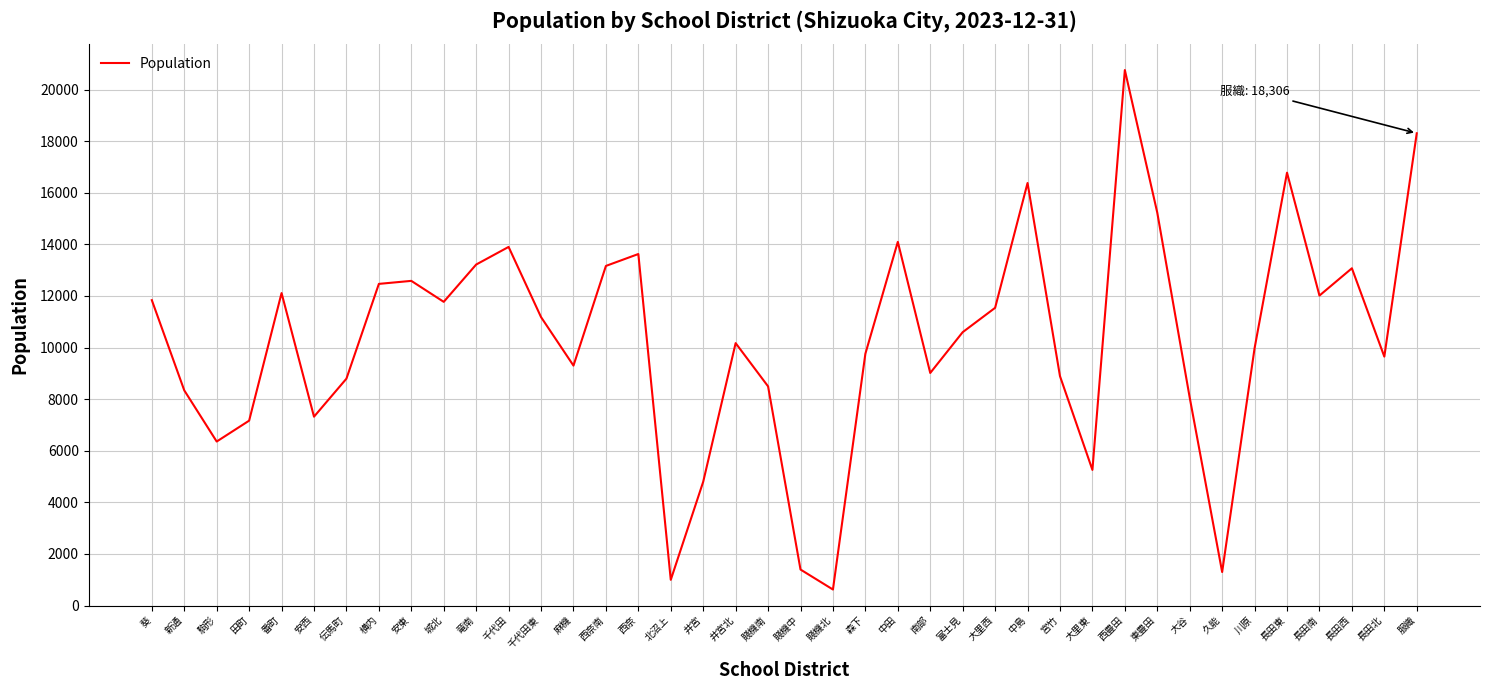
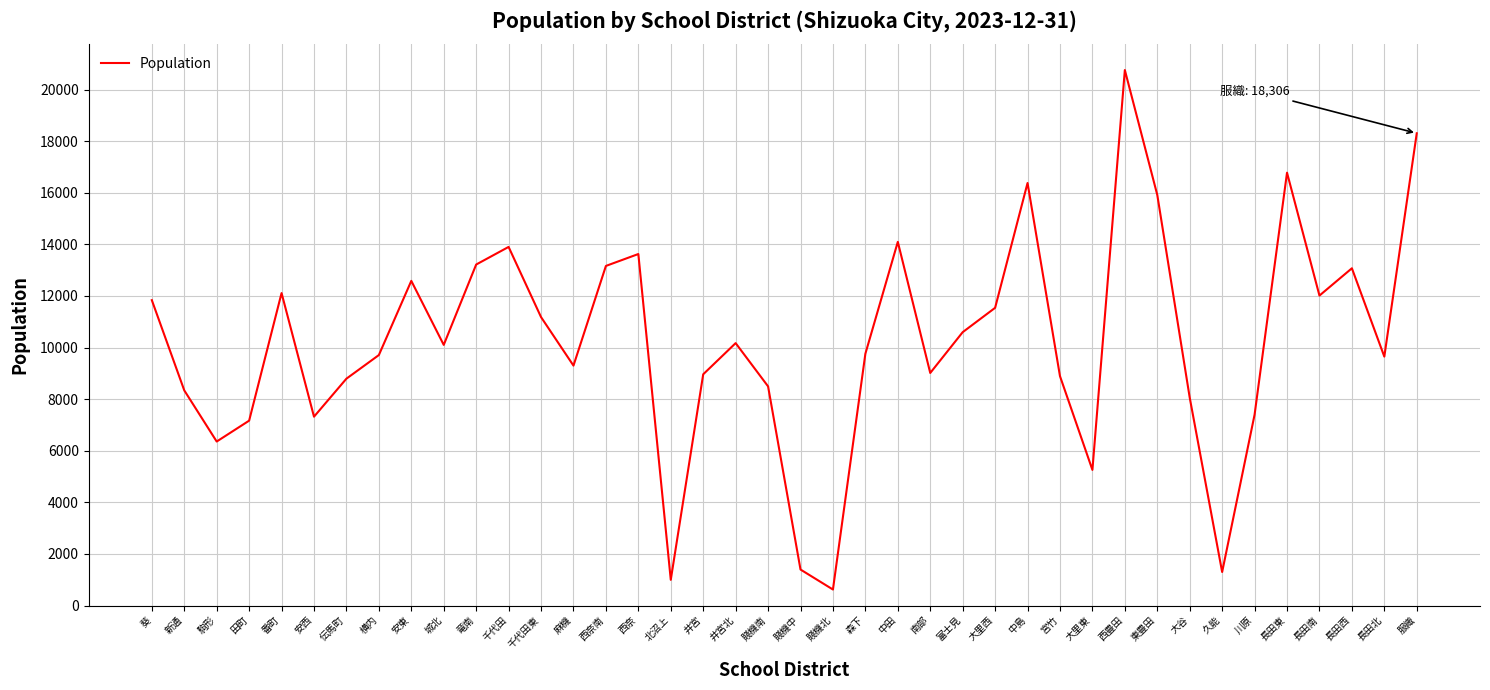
横内: 12500 -> 9700
城北: 11800 -> 10100
井宮: 4800 -> 9000
東豊田: 15200 -> 15900
川原: 10000 -> 7400
